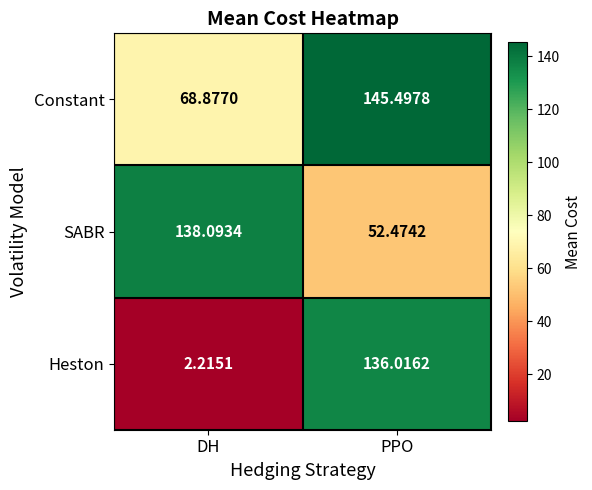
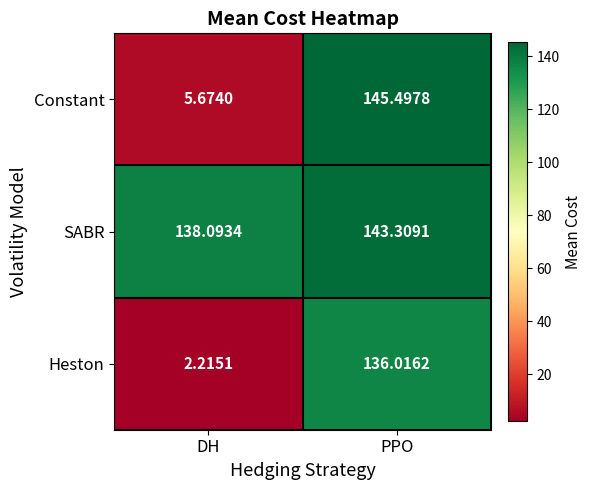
Constant, DH: 68.8770 -> 5.6740
SABR, PPO: 52.4742 -> 143.3091
